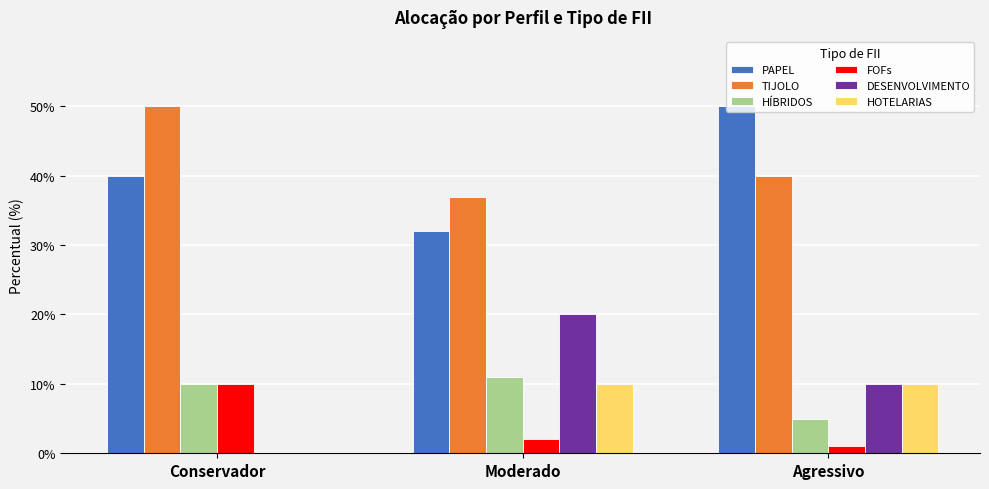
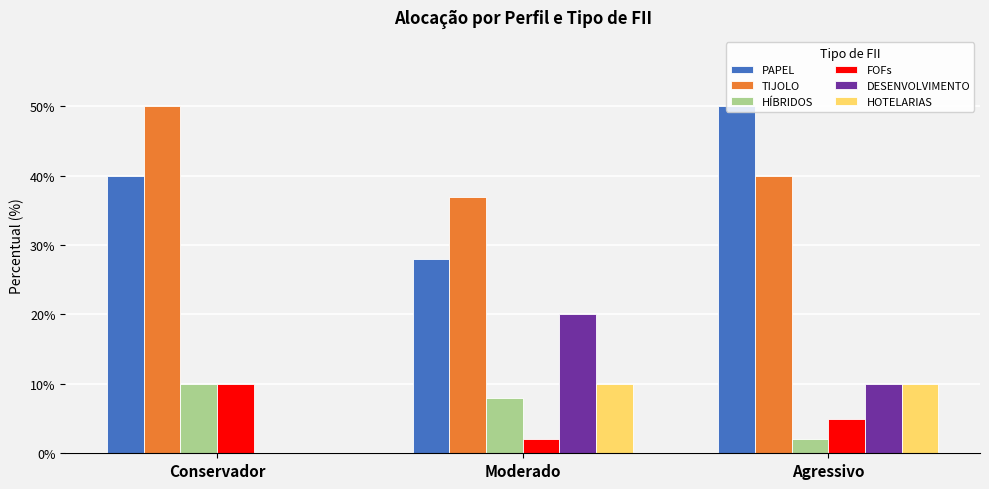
PAPEL, Moderado: 32% -> 28%
HÍBRIDOS, Moderado: 11% -> 8%
HÍBRIDOS, Agressivo: 5% -> 2%
FOFs, Agressivo: 1% -> 5%
